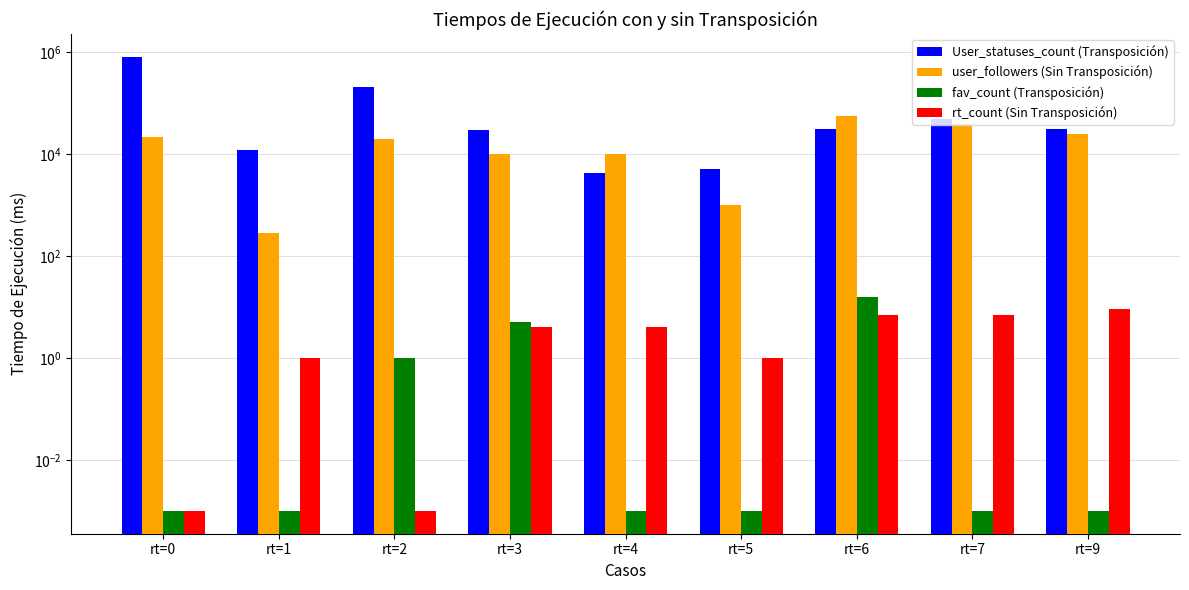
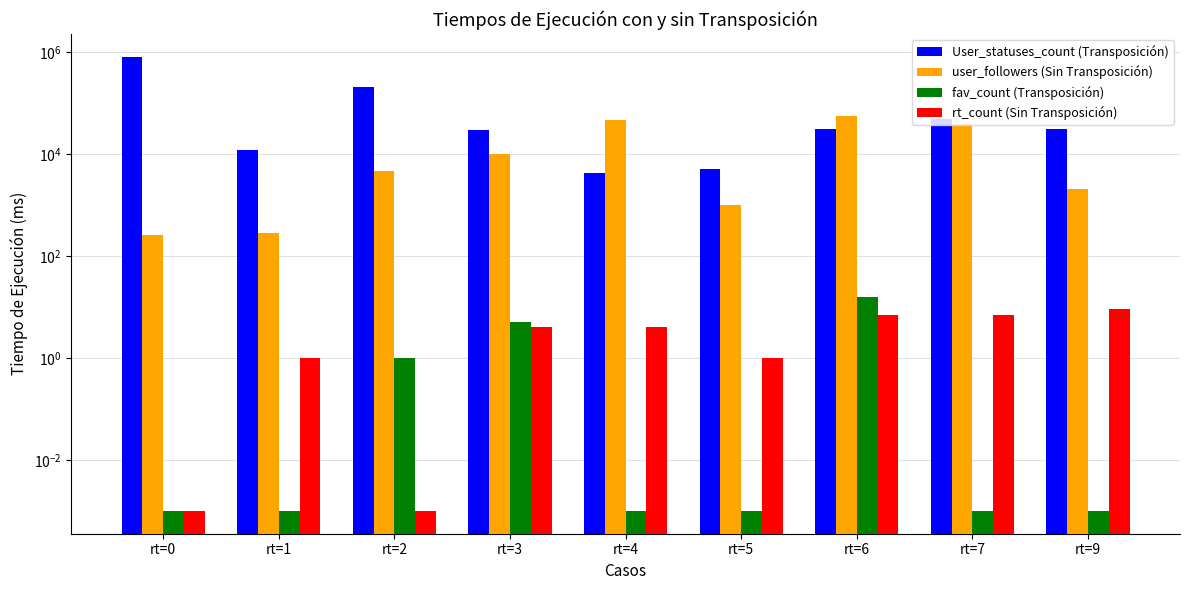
user_followers (Sin Transposición), rt=0: 21000 -> 300
user_followers (Sin Transposición), rt=2: 20000 -> 5000
user_followers (Sin Transposición), rt=4: 10000 -> 50000
user_followers (Sin Transposición), rt=9: 20000 -> 2000
